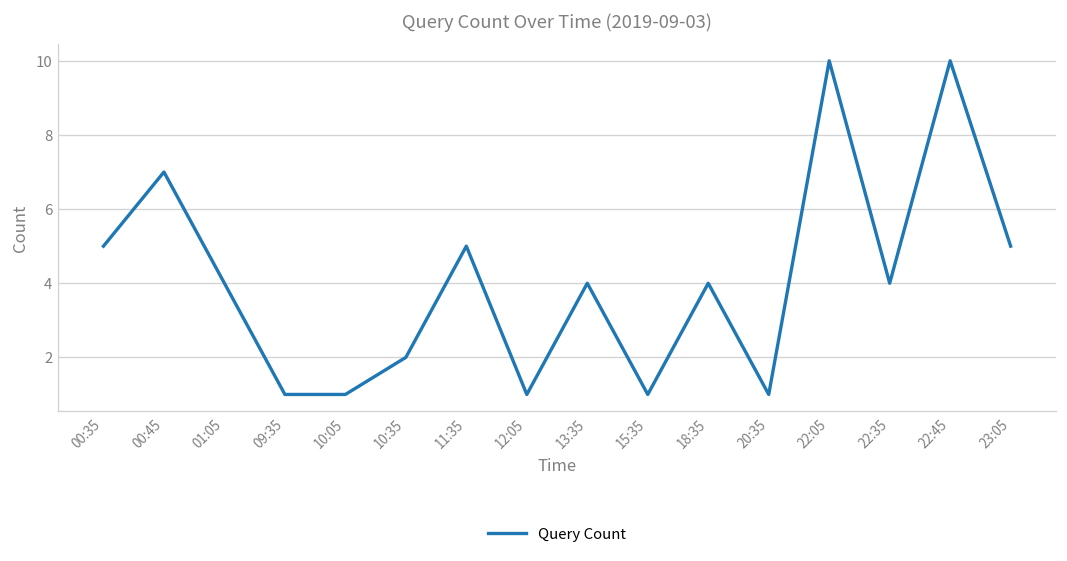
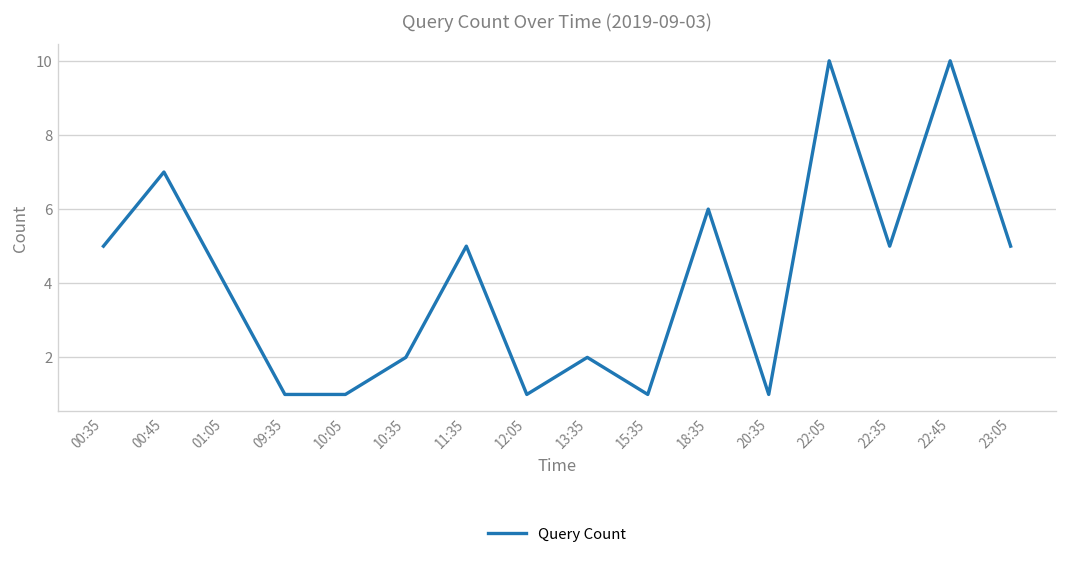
13:35: 4 -> 2
18:35: 4 -> 6
22:35: 4 -> 5
